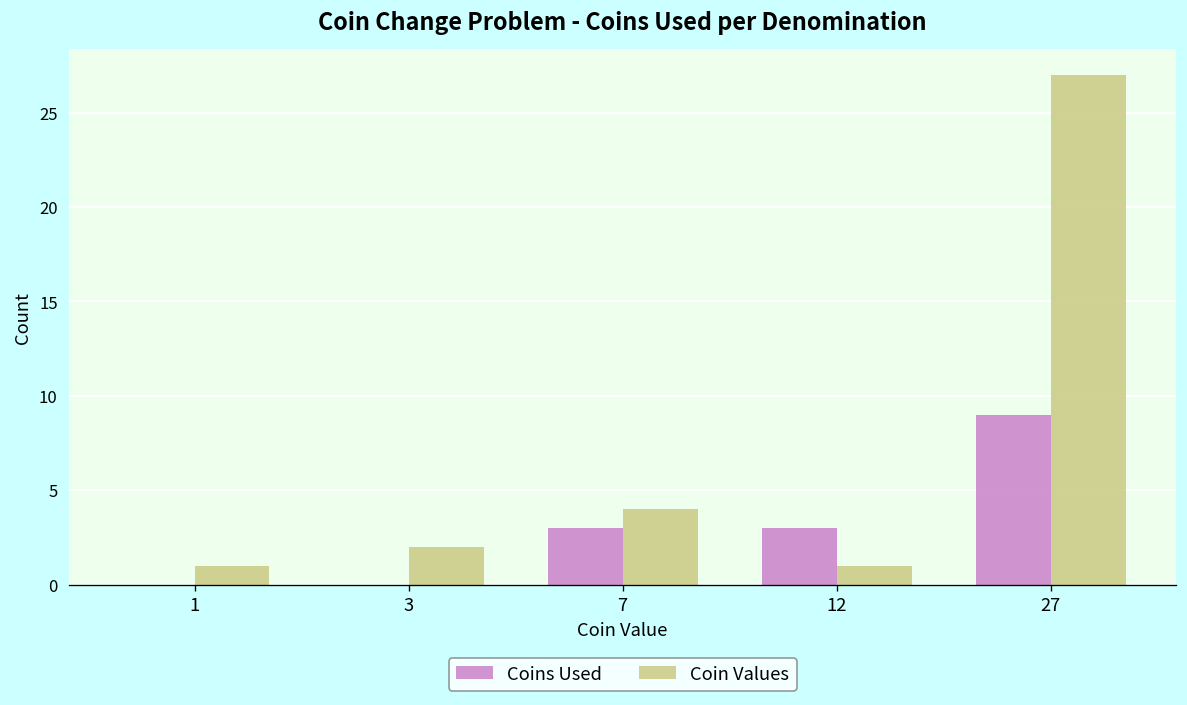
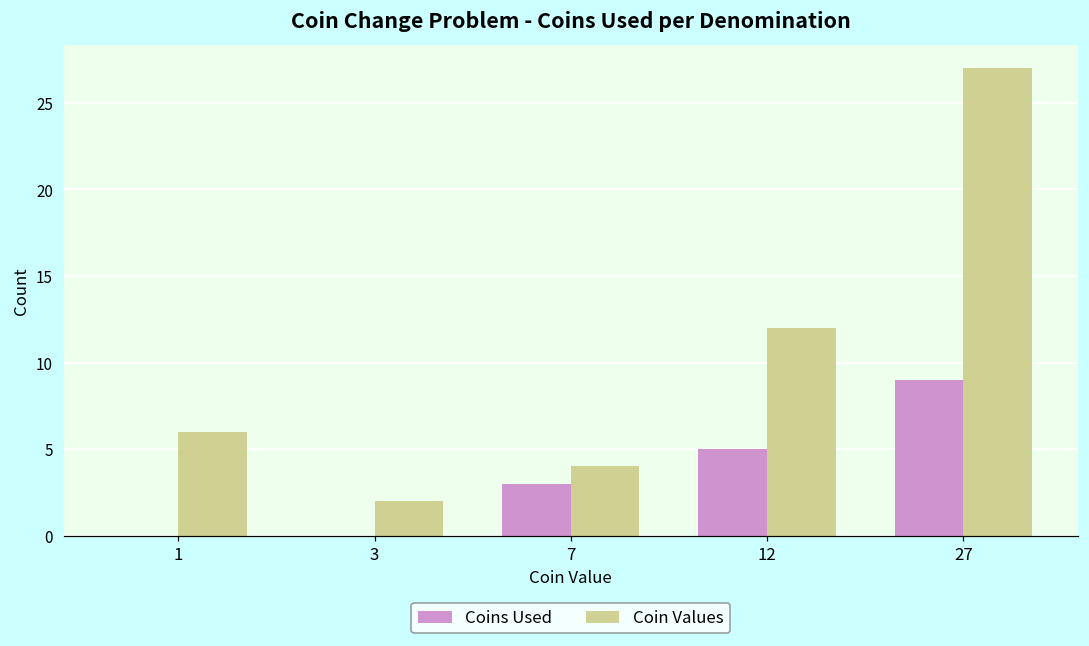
Coin Values, 1: 1 -> 6
Coins Used, 12: 3 -> 5
Coin Values, 12: 1 -> 12
